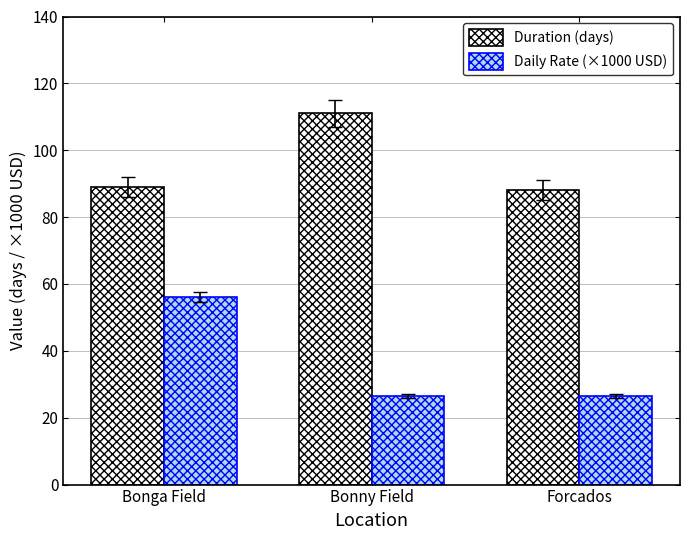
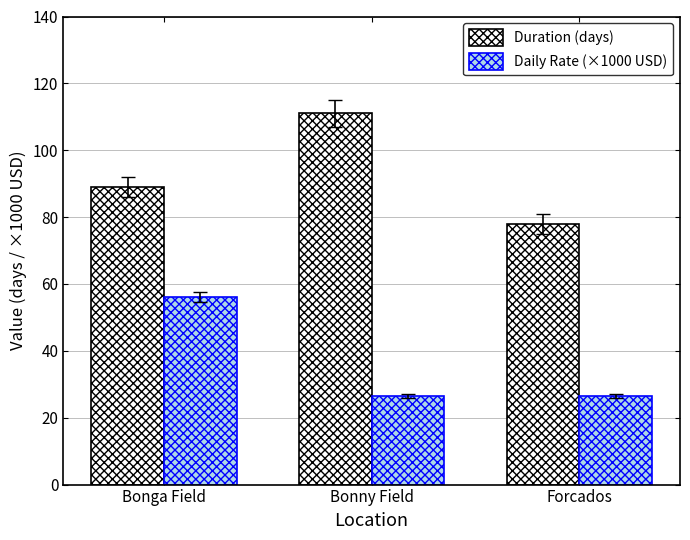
Duration (days), Forcados: 88 -> 78
